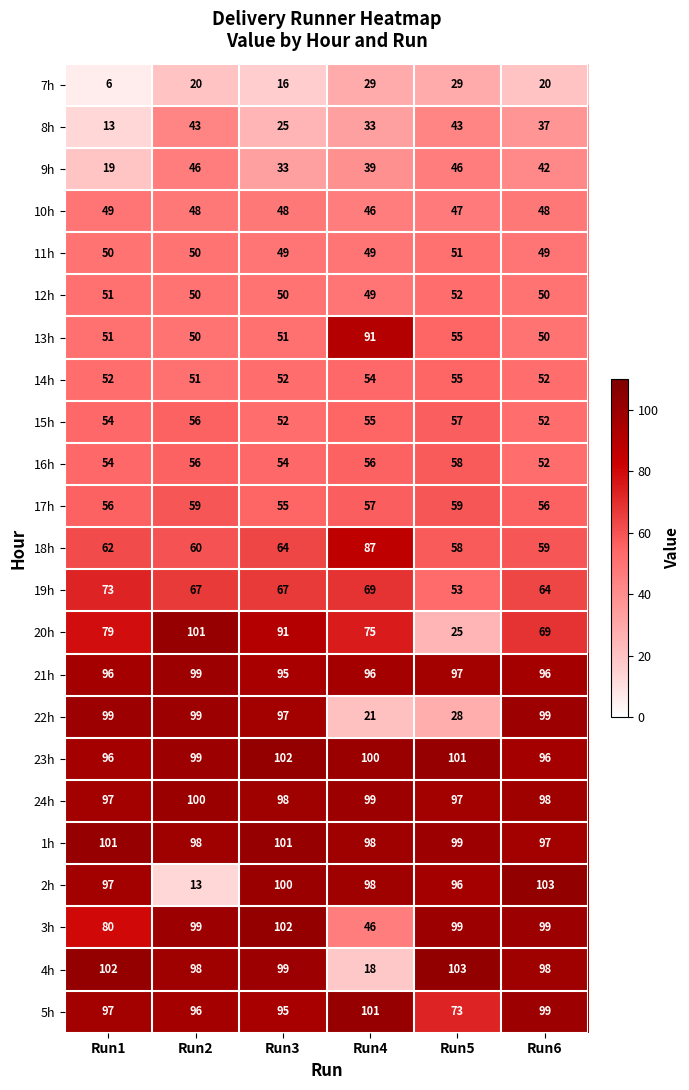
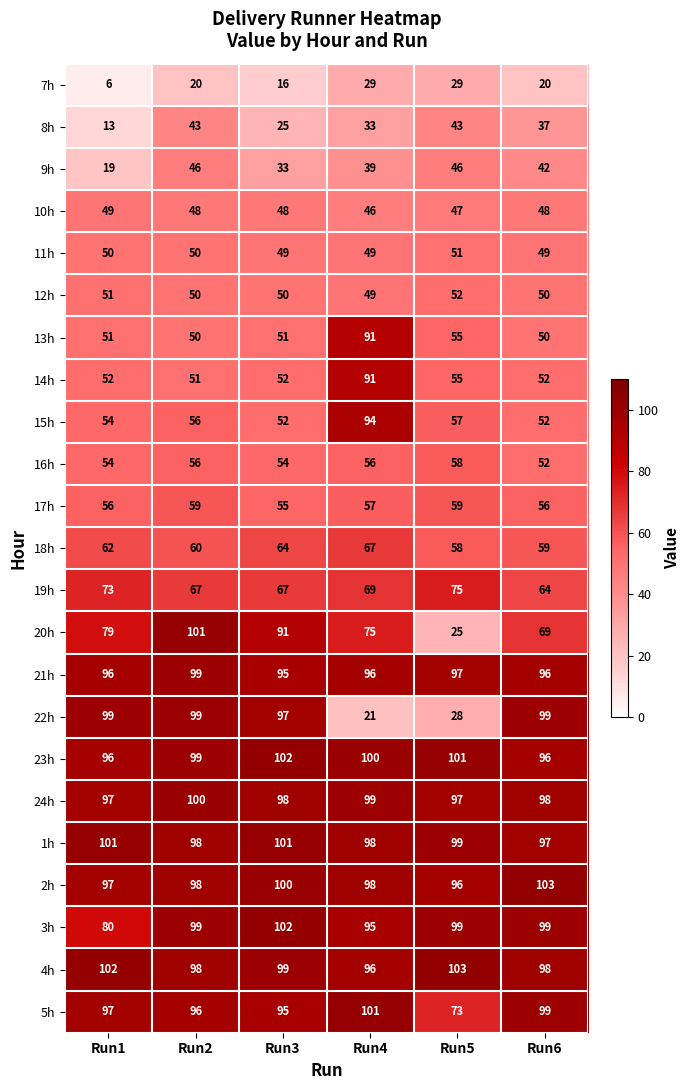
14h, Run4: 54 -> 91
15h, Run4: 55 -> 94
18h, Run4: 87 -> 67
19h, Run5: 53 -> 75
2h, Run2: 13 -> 98
3h, Run4: 46 -> 95
4h, Run4: 18 -> 96
